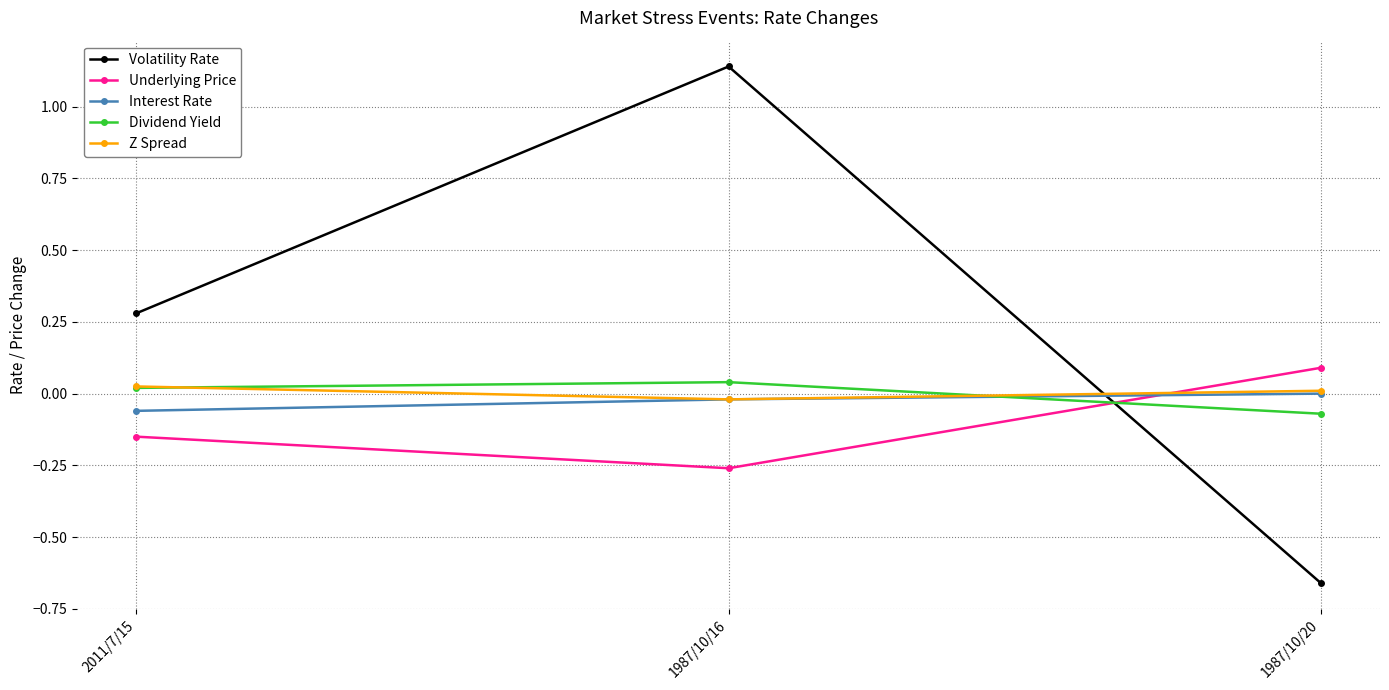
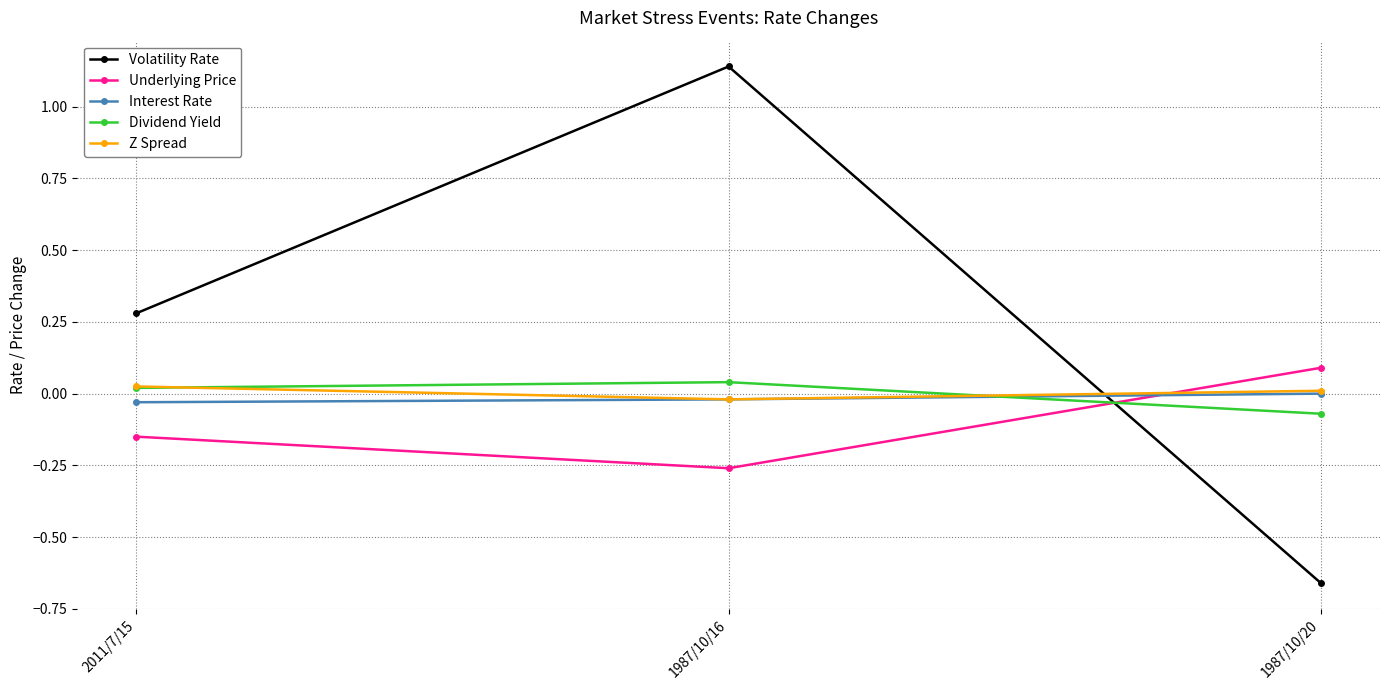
Interest Rate, 2011/7/15: -0.06 -> -0.03
